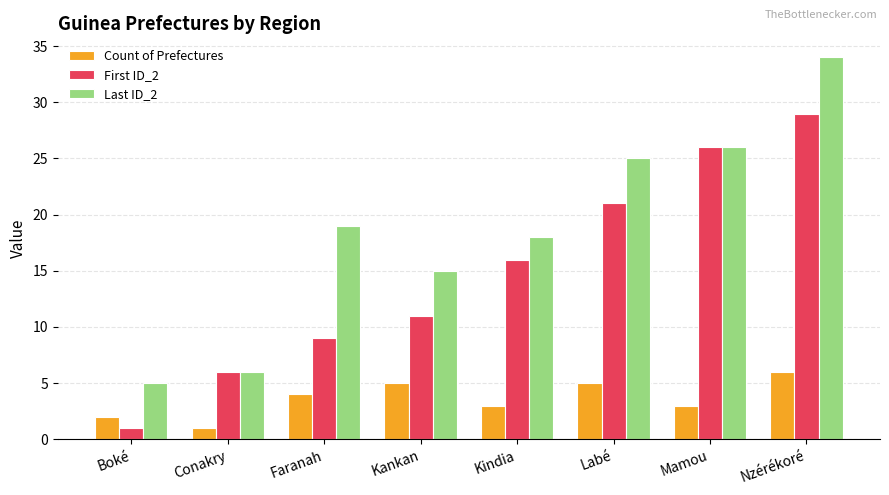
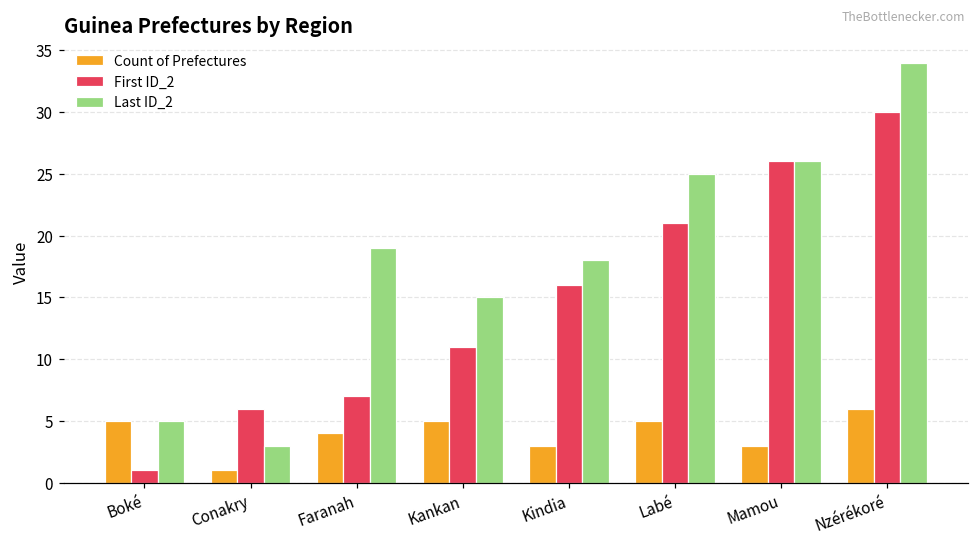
Count of Prefectures, Boké: 2 -> 5
Last ID_2, Conakry: 6 -> 3
First ID_2, Faranah: 9 -> 7
First ID_2, Nzérékoré: 29 -> 30
